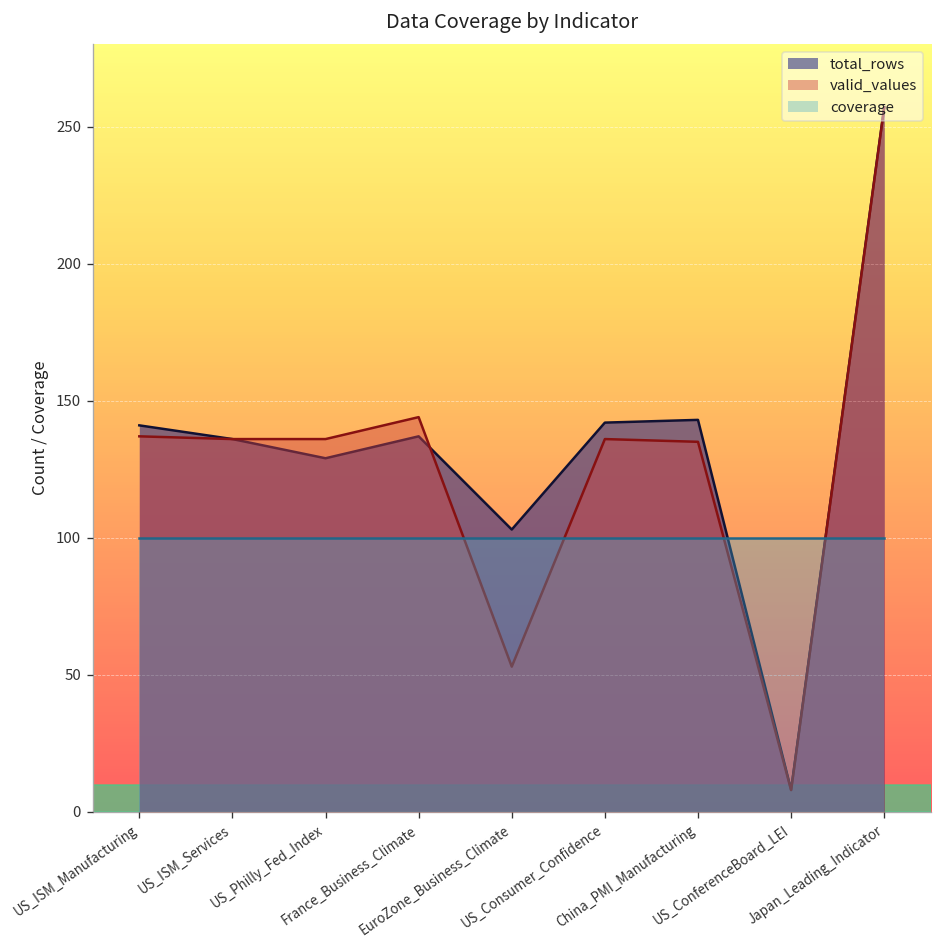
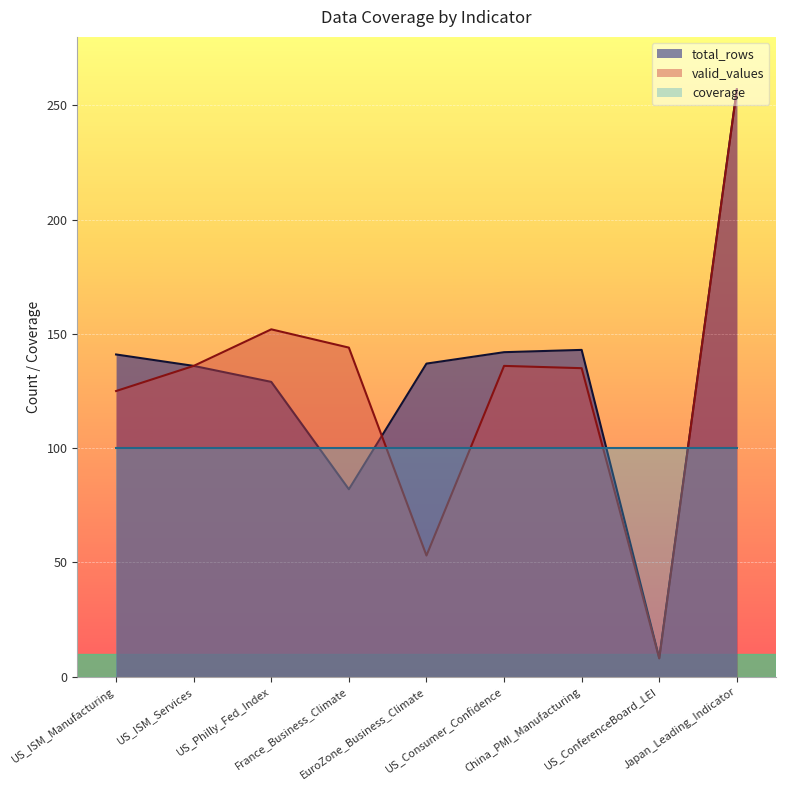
valid_values, US_ISM_Manufacturing: 137 -> 125
valid_values, US_Philly_Fed_Index: 136 -> 152
total_rows, France_Business_Climate: 137 -> 82
total_rows, EuroZone_Business_Climate: 103 -> 137
